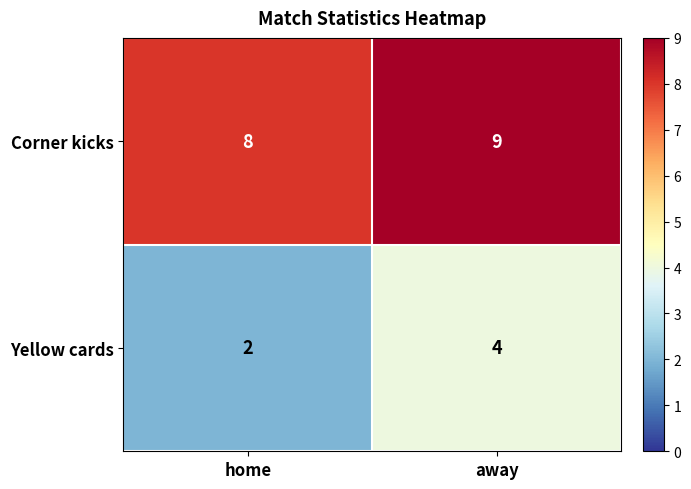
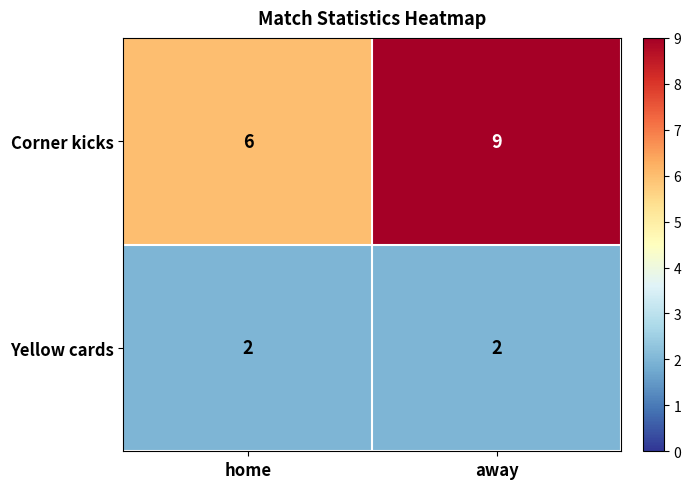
Corner kicks, home: 8 -> 6
Yellow cards, away: 4 -> 2
